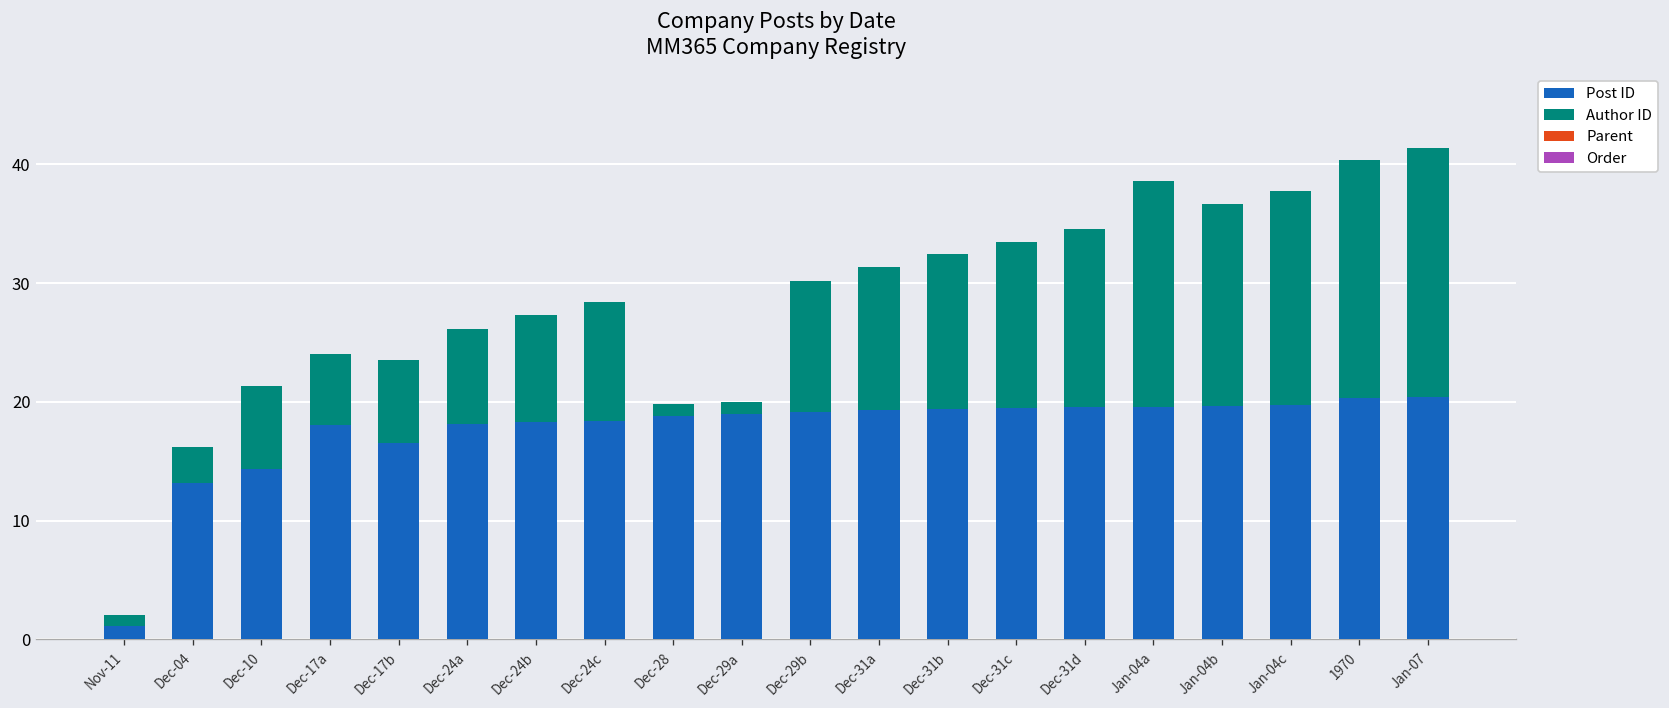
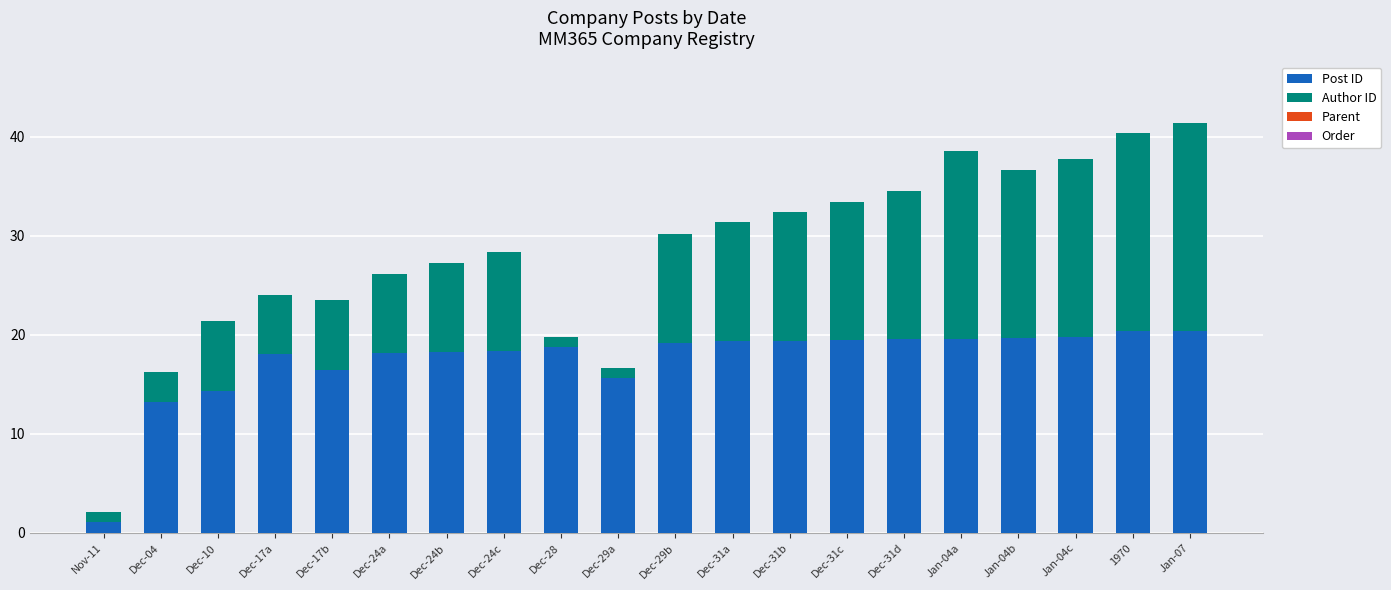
Post ID, Dec-29a: 19 -> 16
